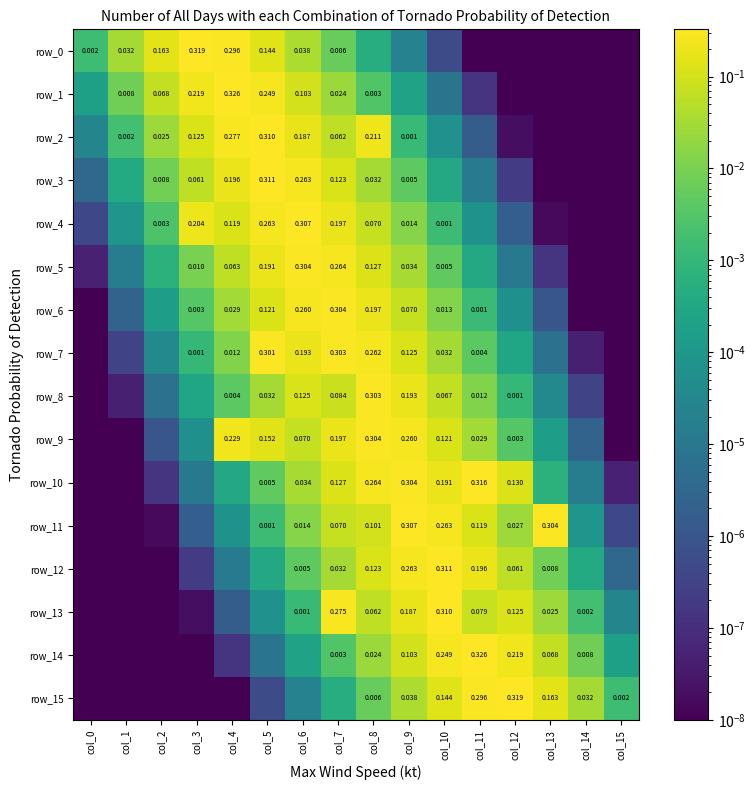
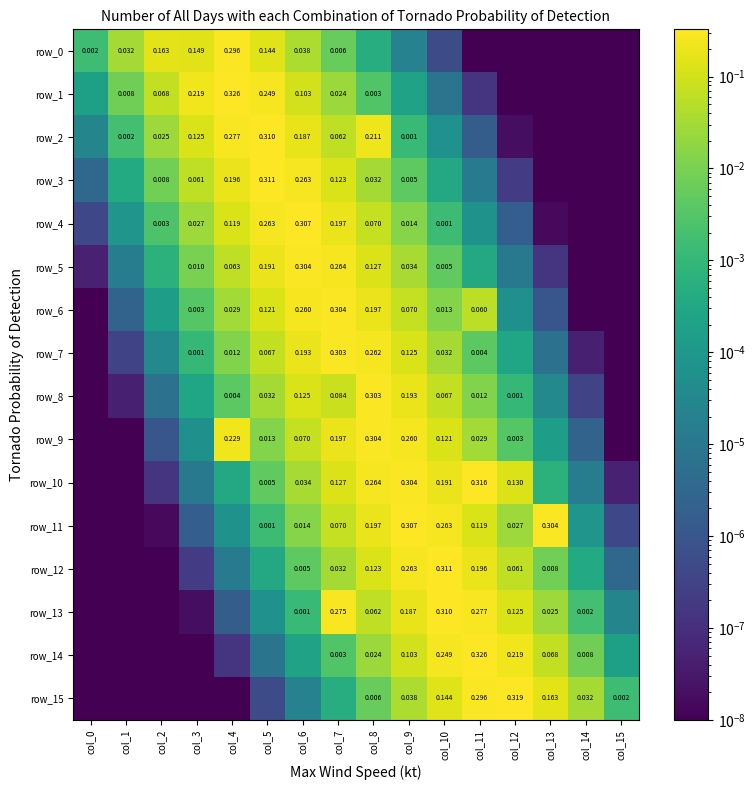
row_0, col_3: 0.319 -> 0.149
row_4, col_3: 0.204 -> 0.027
row_6, col_11: 0.001 -> 0.060
row_7, col_5: 0.301 -> 0.067
row_9, col_5: 0.152 -> 0.013
row_11, col_8: 0.101 -> 0.197
row_13, col_11: 0.079 -> 0.277
